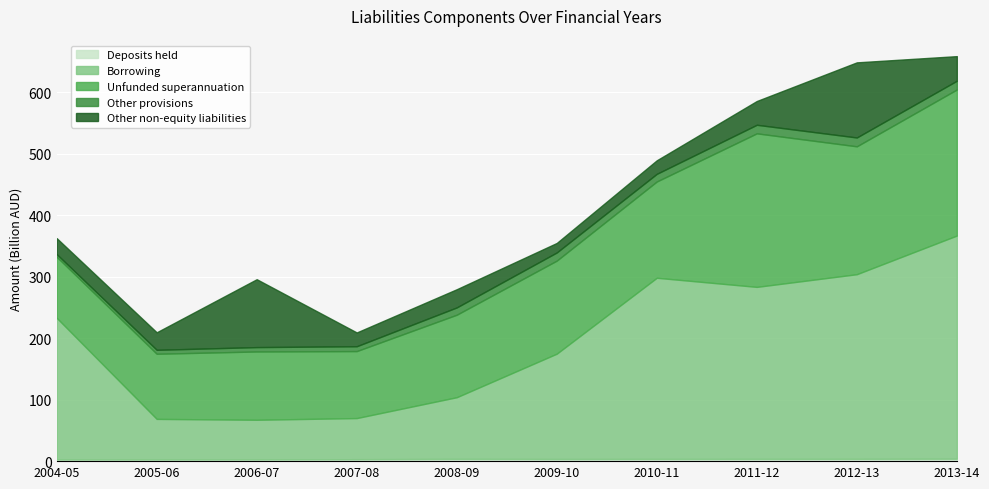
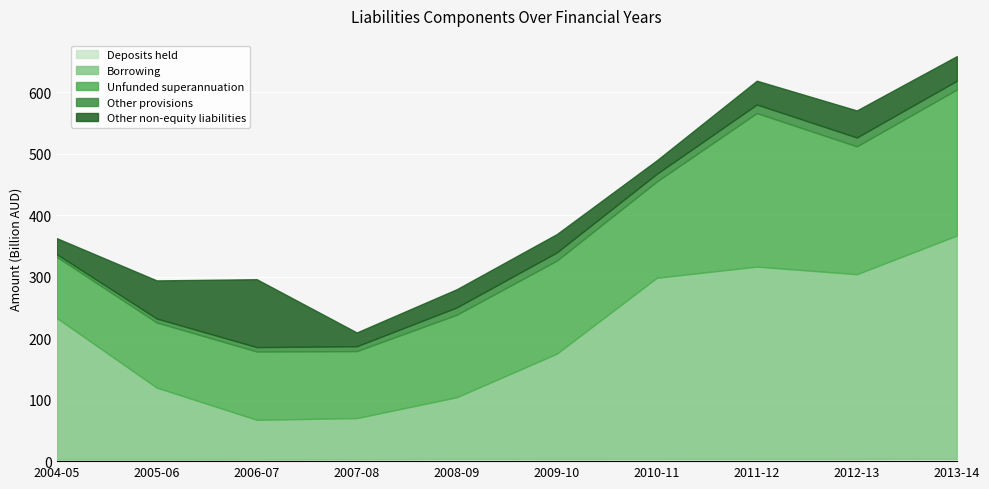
Borrowing, 2005-06: 70 -> 120
Other non-equity liabilities, 2005-06: 30 -> 60
Other non-equity liabilities, 2009-10: 20 -> 30
Borrowing, 2011-12: 280 -> 310
Other non-equity liabilities, 2012-13: 120 -> 40
